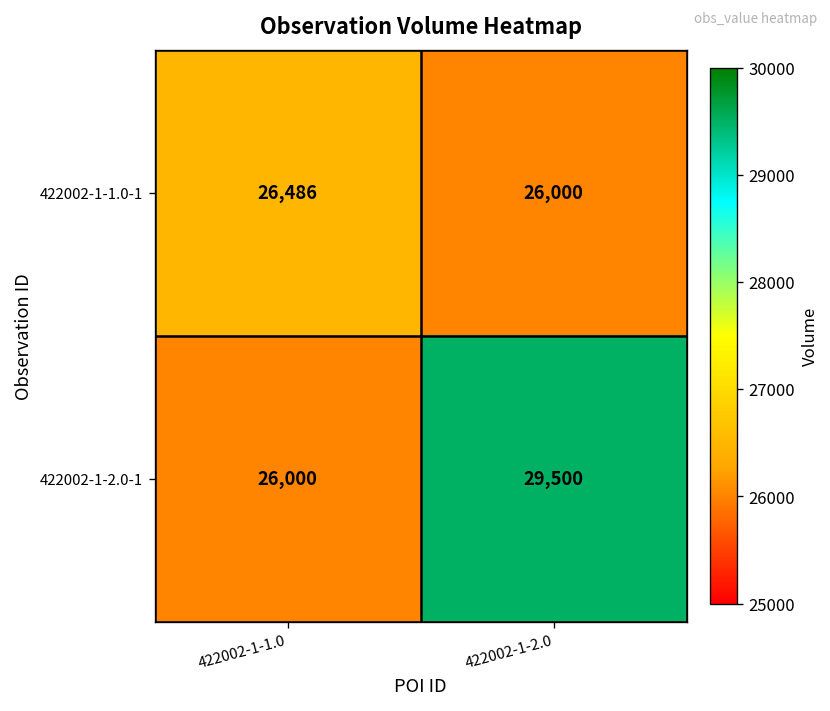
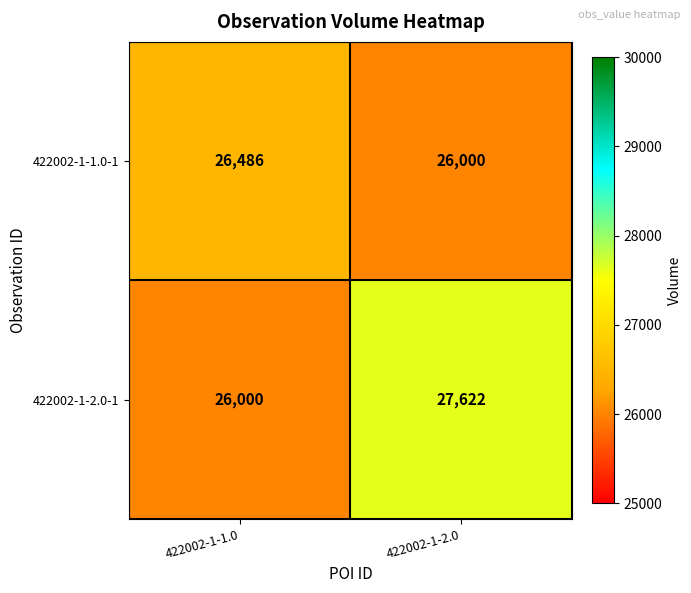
422002-1-2.0-1, 422002-1-2.0: 29,500 -> 27,622
